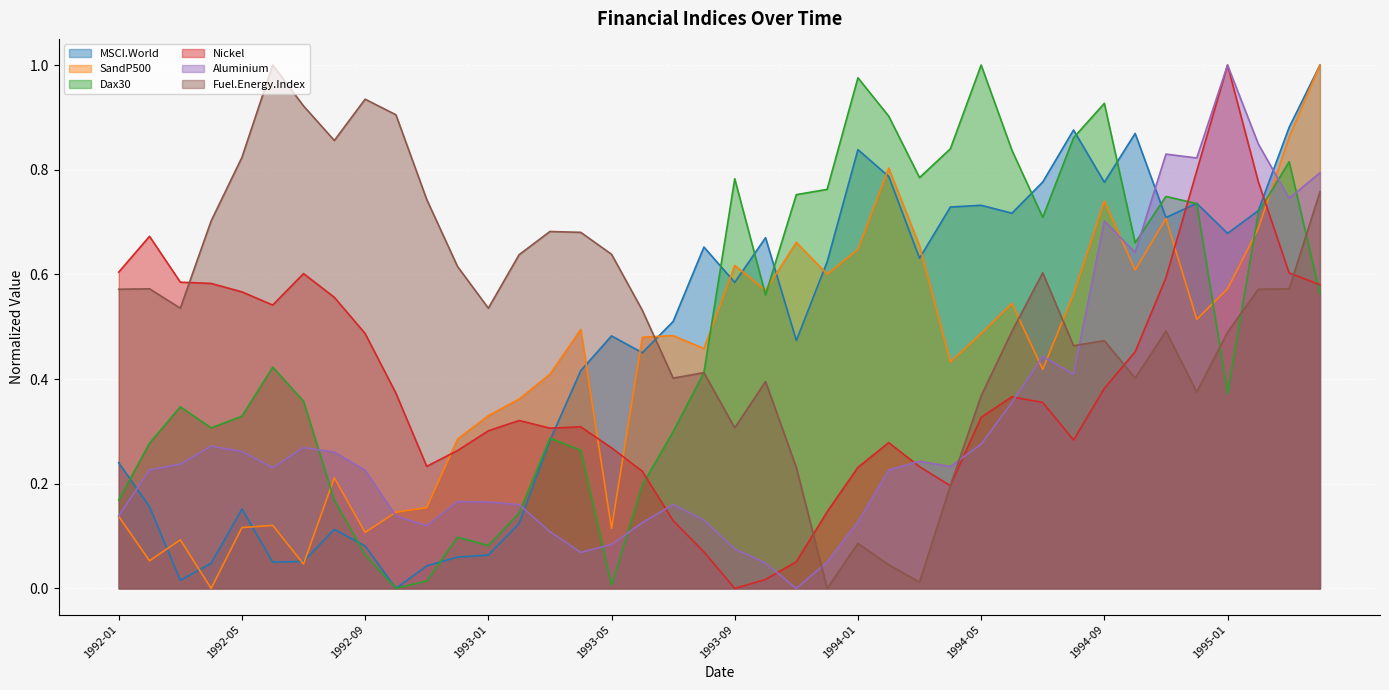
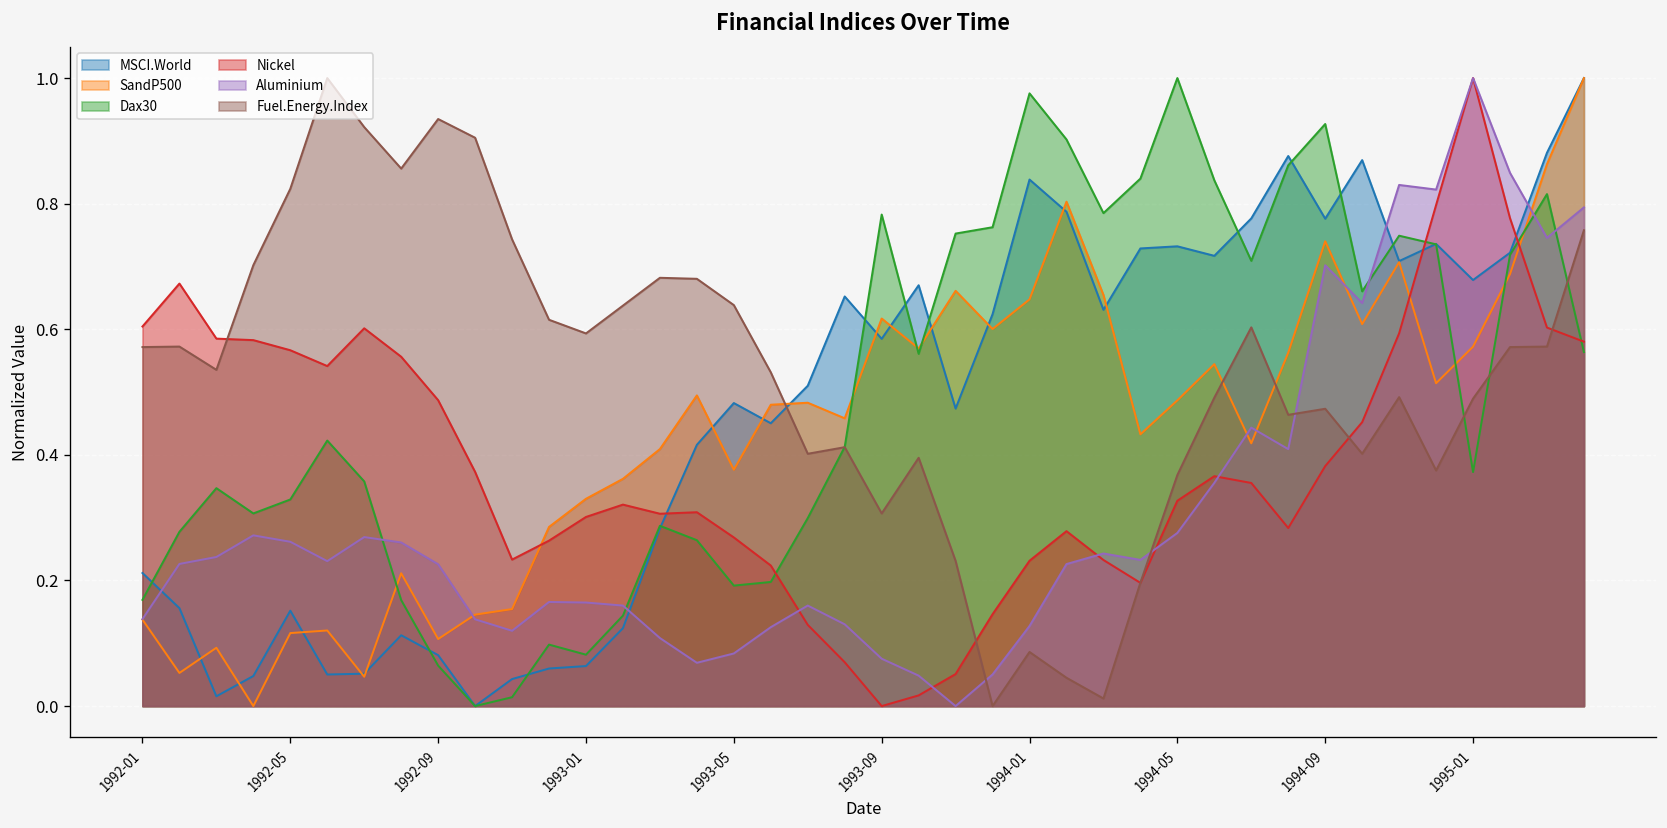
MSCI.World, 1992-01: 0.24 -> 0.21
Fuel.Energy.Index, 1993-01: 0.54 -> 0.59
SandP500, 1993-05: 0.11 -> 0.38
Dax30, 1993-05: 0.01 -> 0.19
